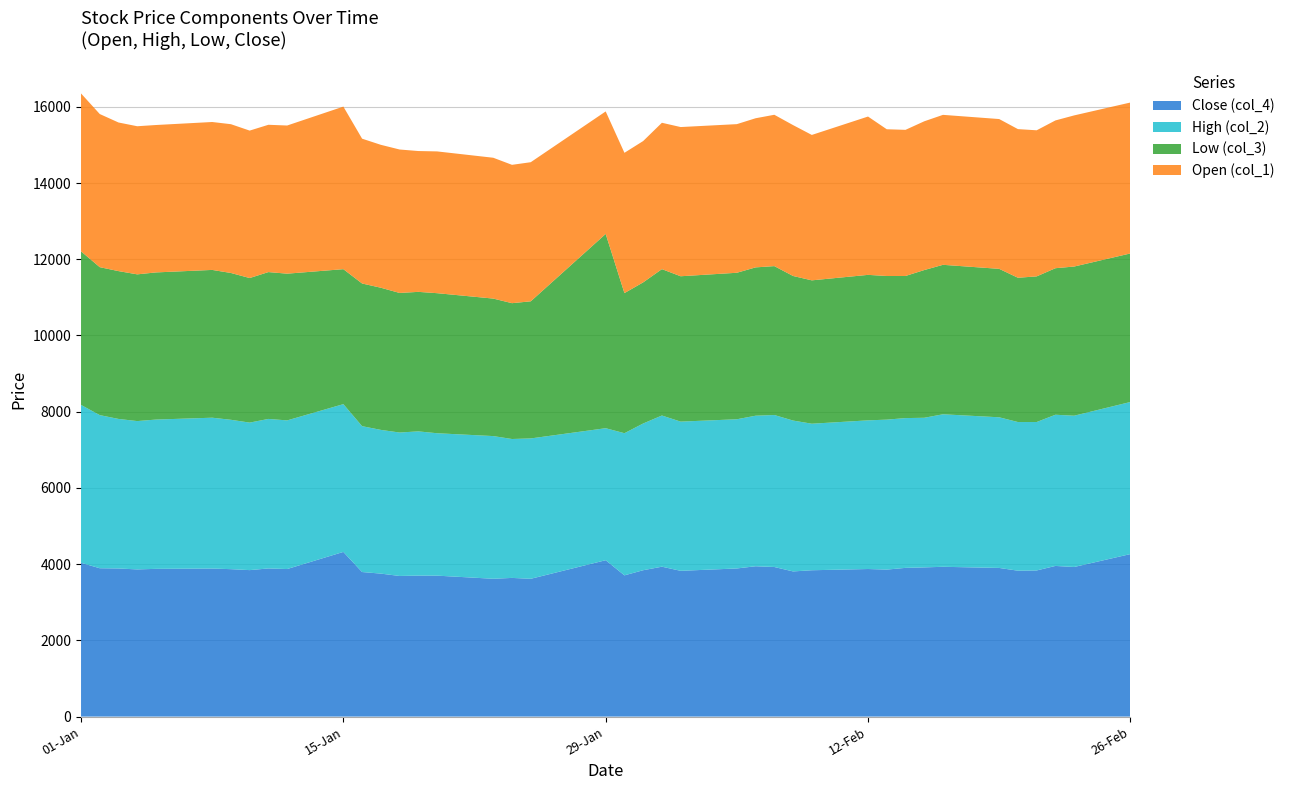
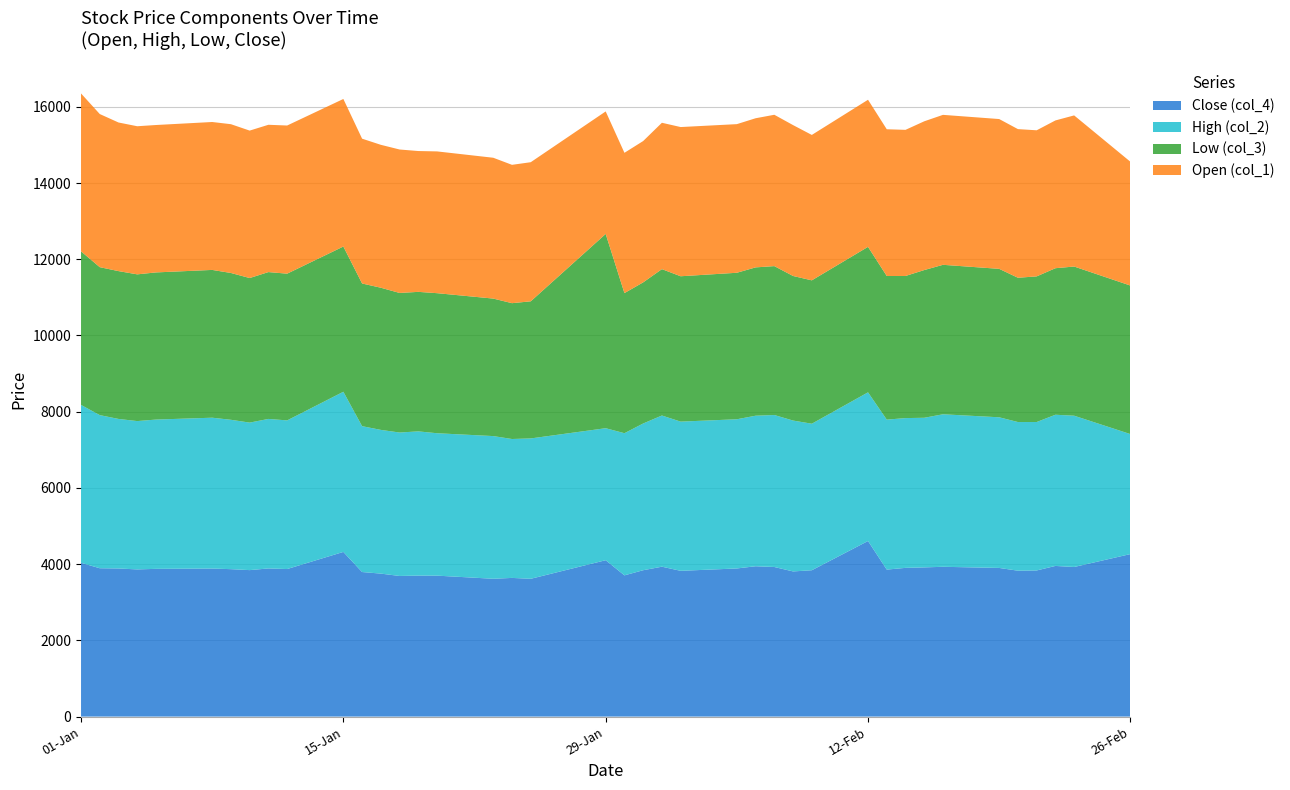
High (col_2), 15-Jan: 3900 -> 4200
Low (col_3), 15-Jan: 3500 -> 3800
Open (col_1), 15-Jan: 4300 -> 3900
Close (col_4), 12-Feb: 3900 -> 4600
Open (col_1), 12-Feb: 4200 -> 3900
High (col_2), 26-Feb: 4000 -> 3100
Open (col_1), 26-Feb: 4000 -> 3200
